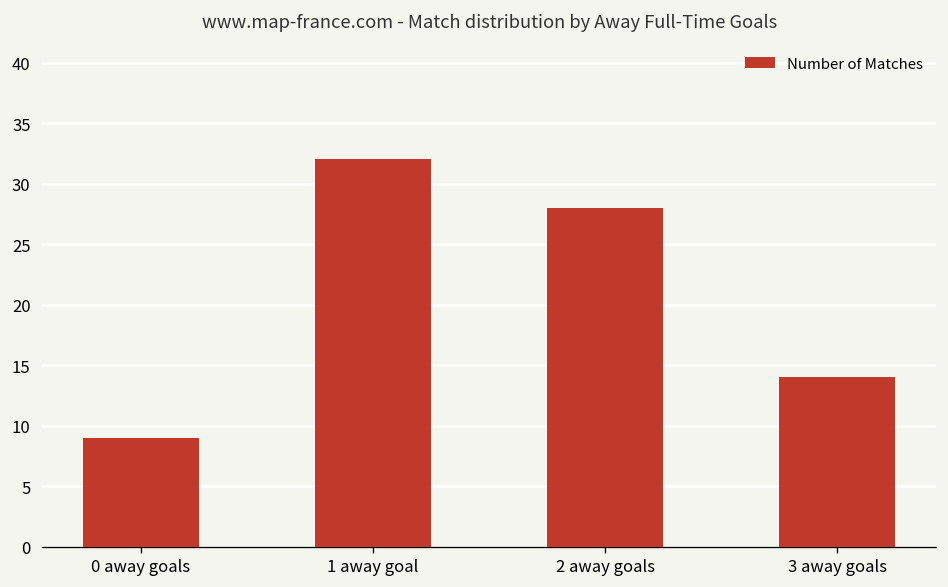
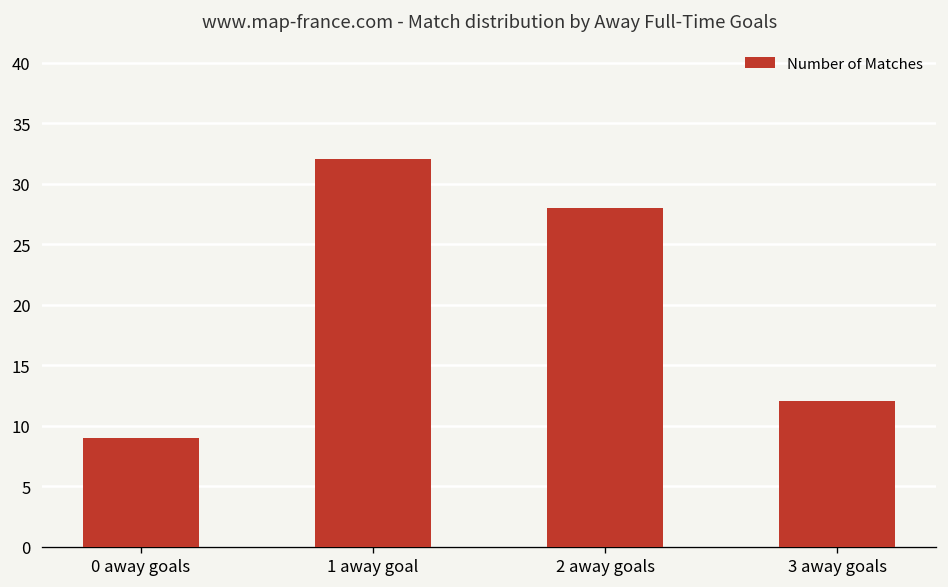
3 away goals: 14 -> 12
